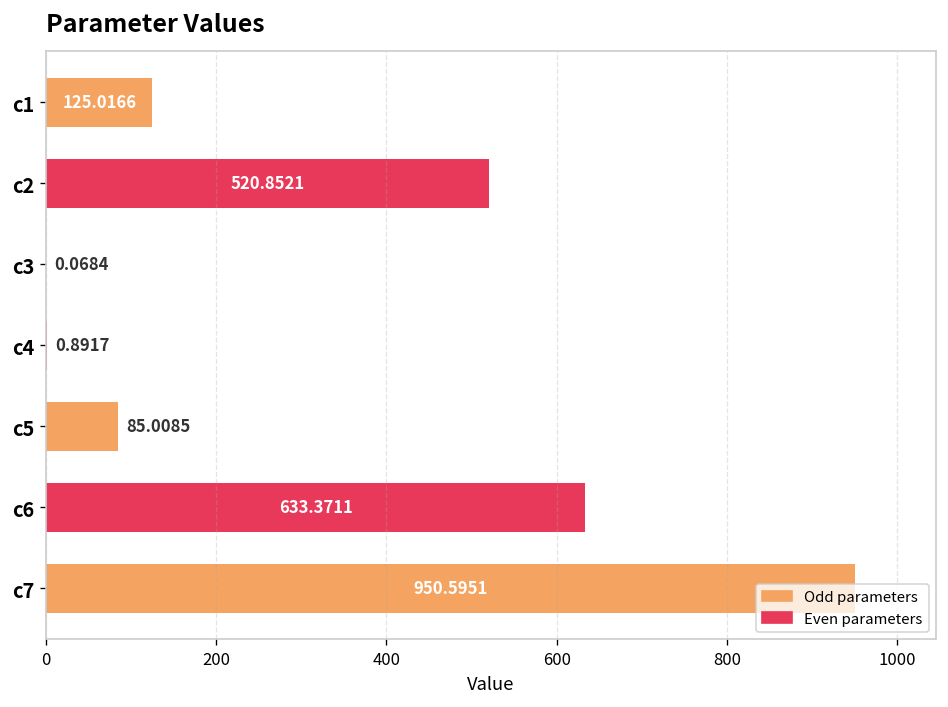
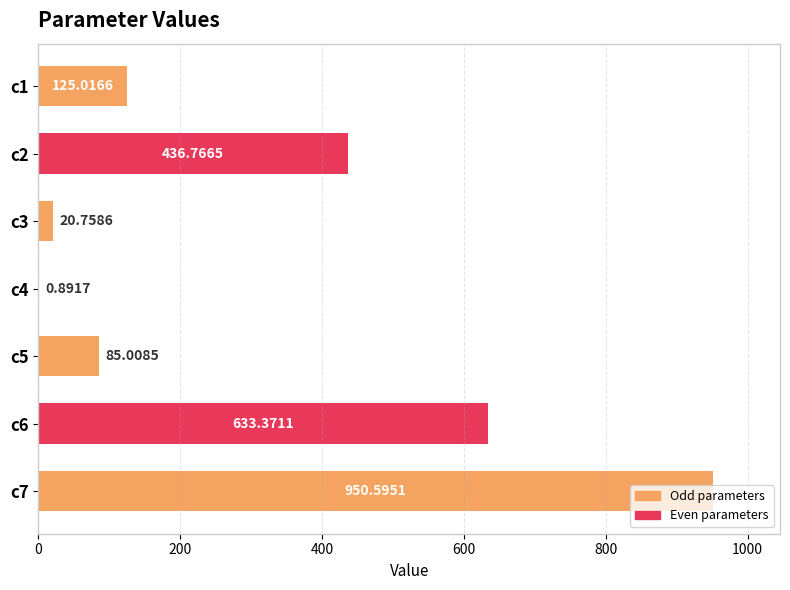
c2: 520.8521 -> 436.7665
c3: 0.0684 -> 20.7586
